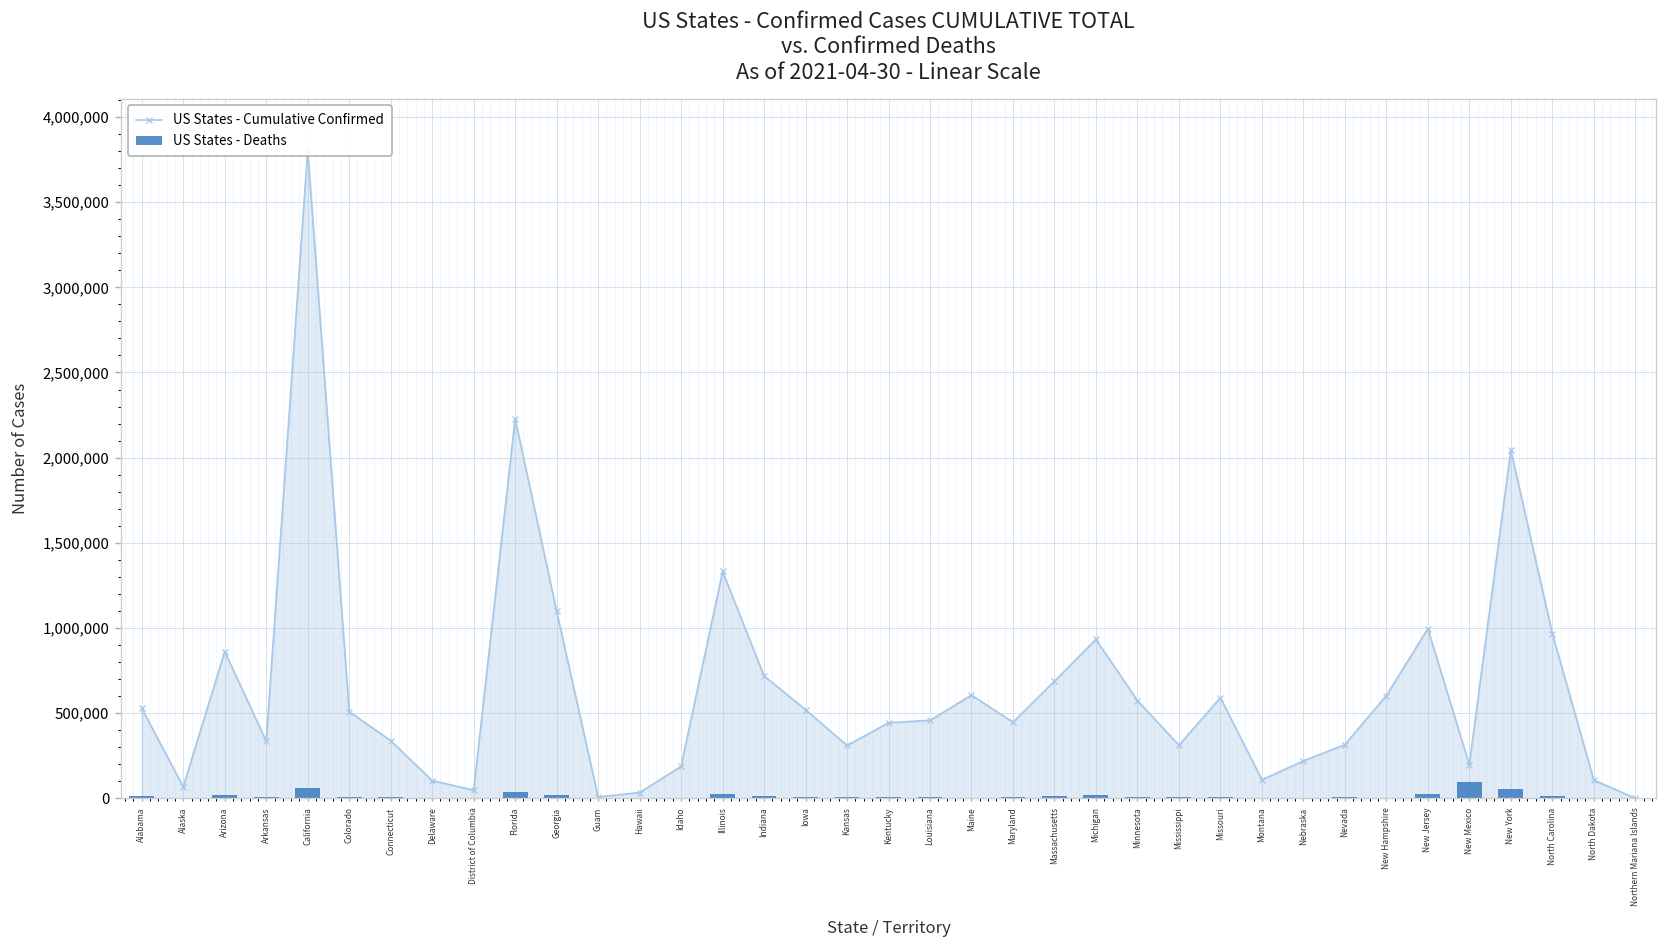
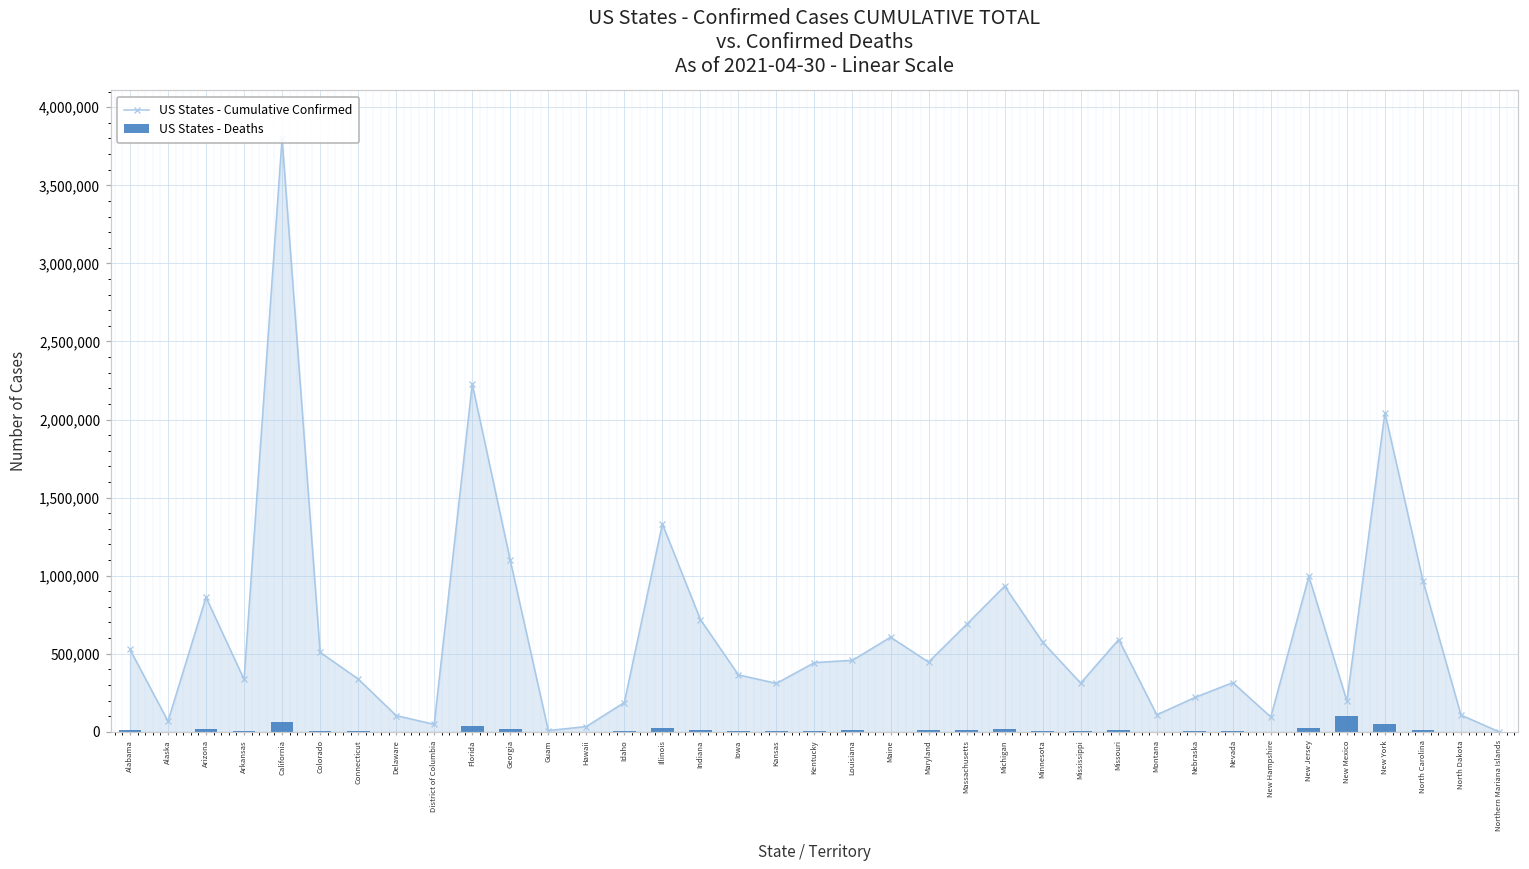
US States - Cumulative Confirmed, Iowa: 520,000 -> 360,000
US States - Cumulative Confirmed, New Hampshire: 600,000 -> 90,000
